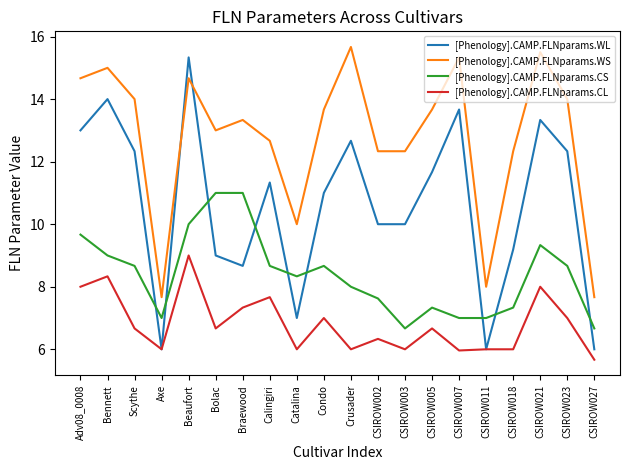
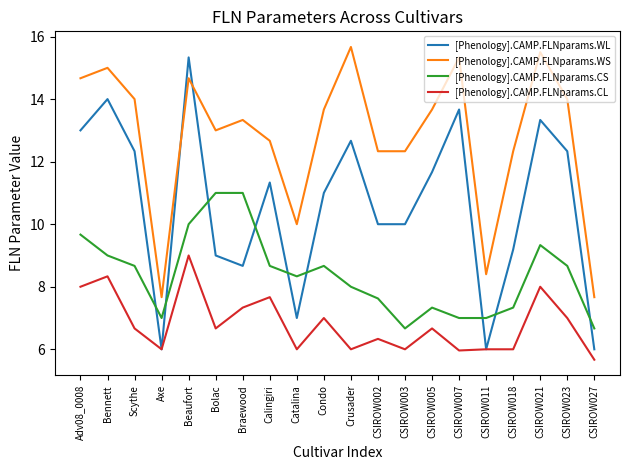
[Phenology].CAMP.FLNparams.WS, CSIROW011: 8.0 -> 8.4
